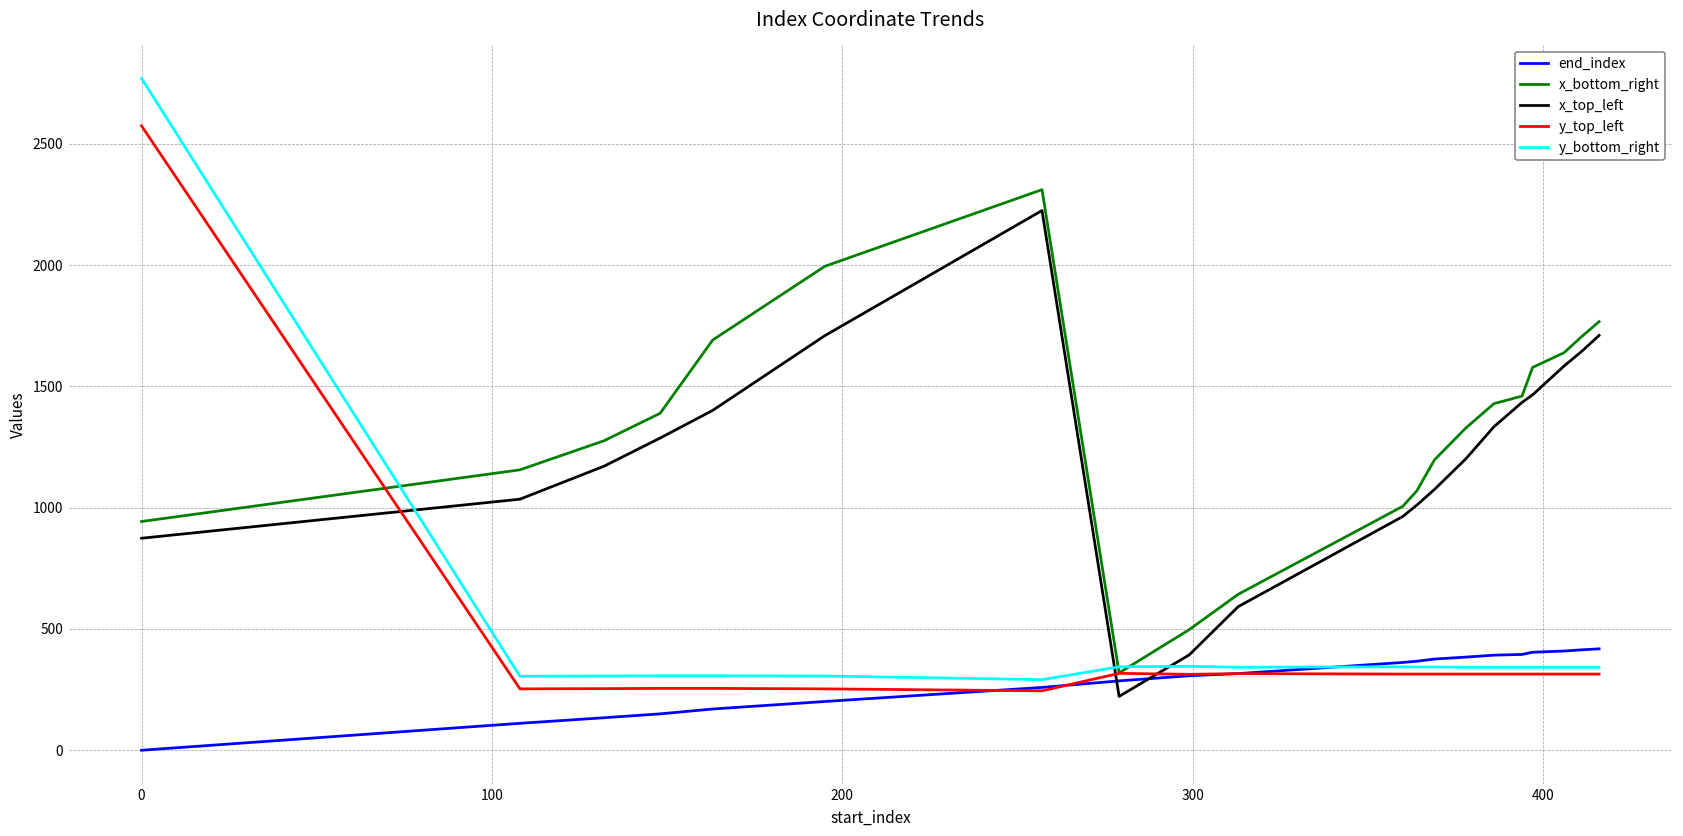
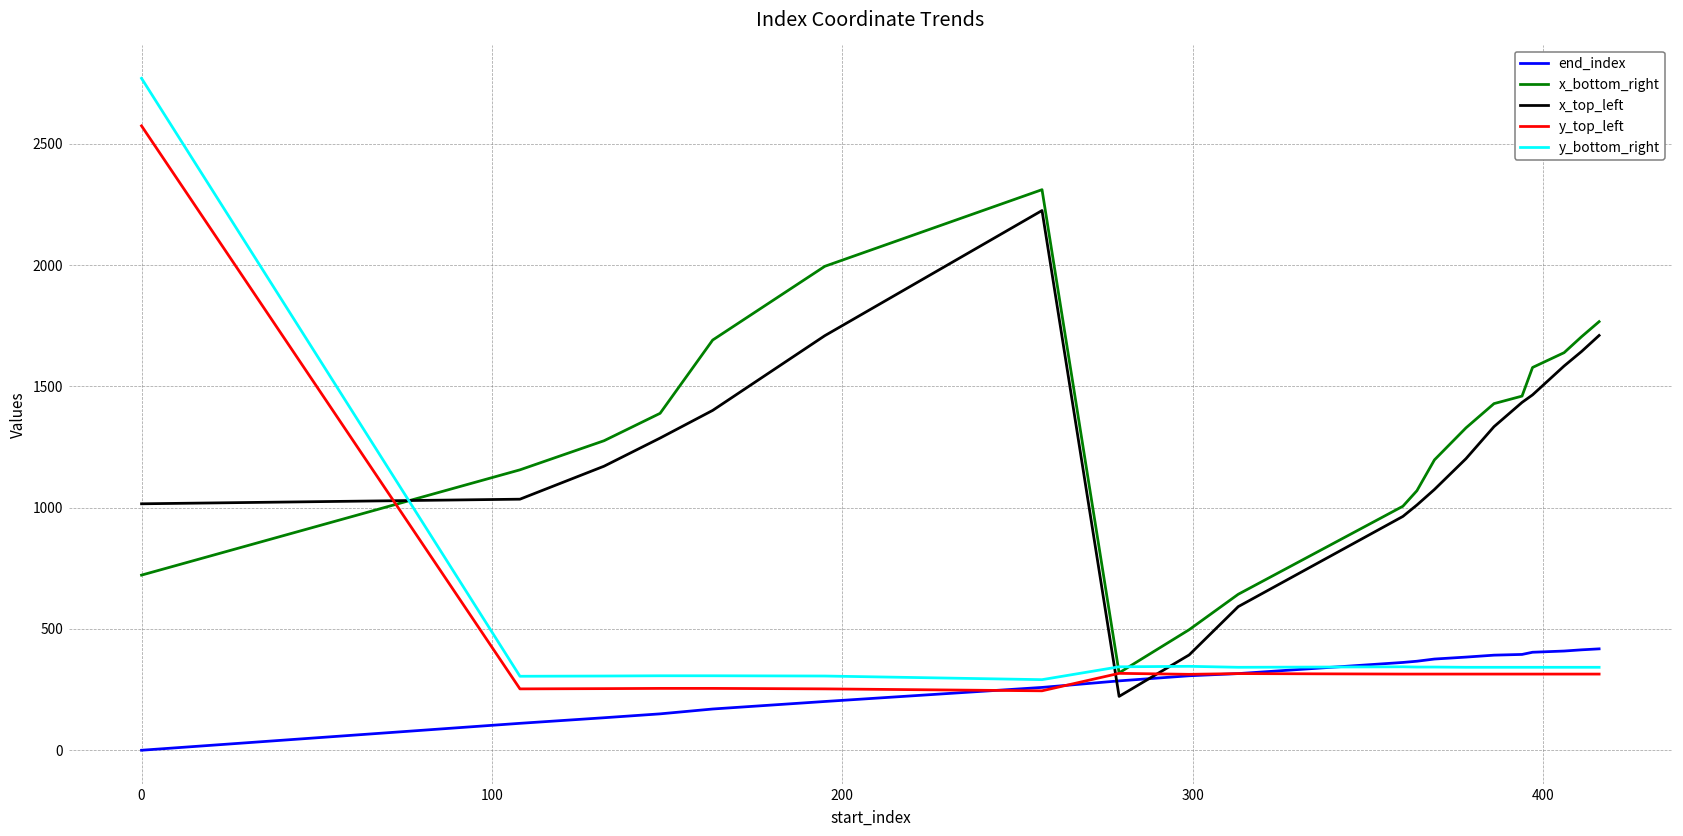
x_bottom_right, 0: 940 -> 720
x_top_left, 0: 870 -> 1020
